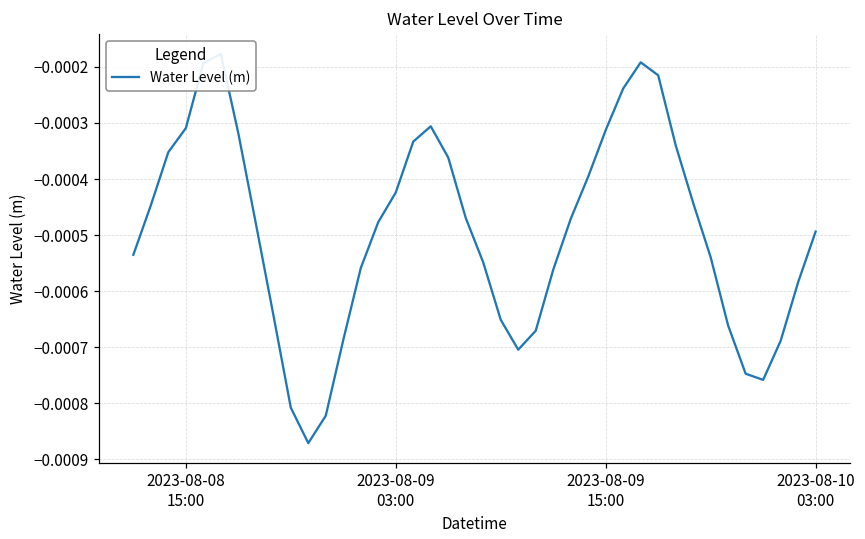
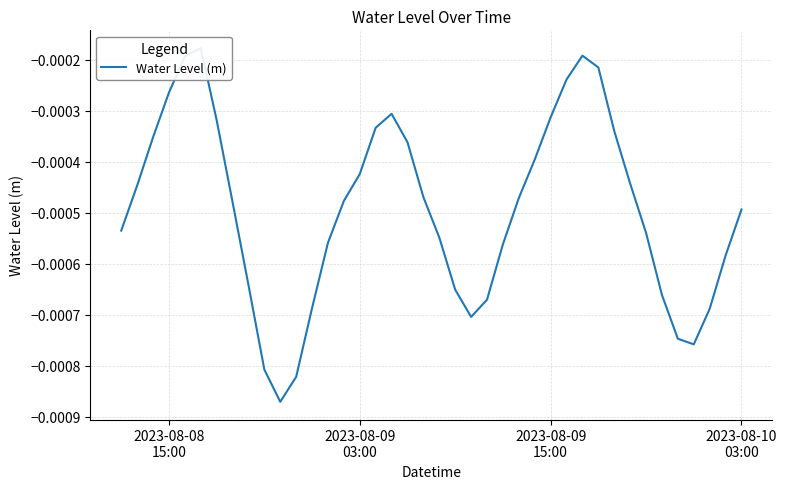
2023-08-08 15:00: -0.00031 -> -0.00026
